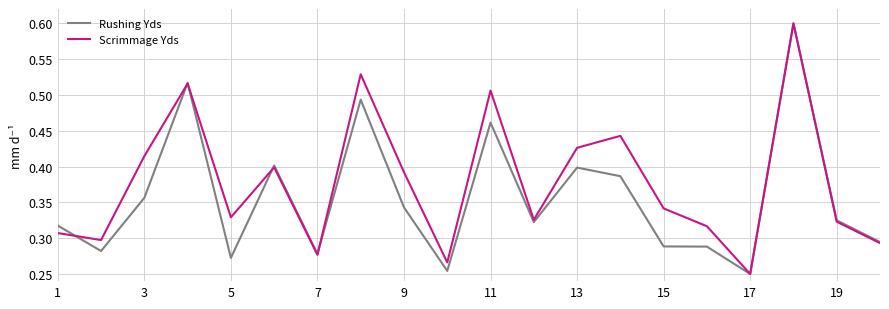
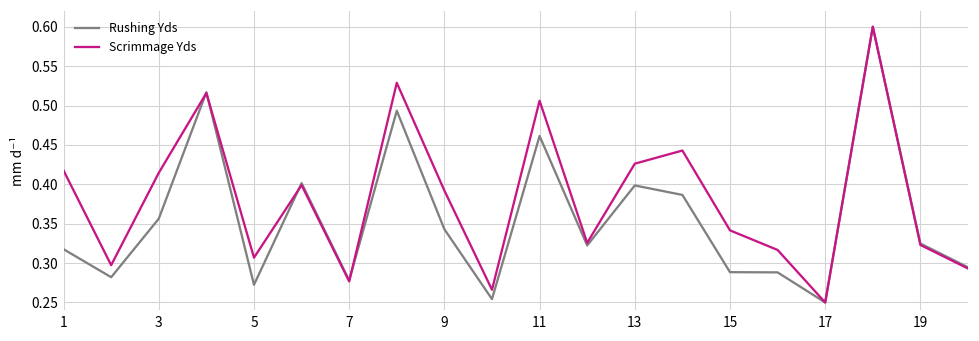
Scrimmage Yds, 1: 0.31 -> 0.42
Scrimmage Yds, 5: 0.33 -> 0.31
